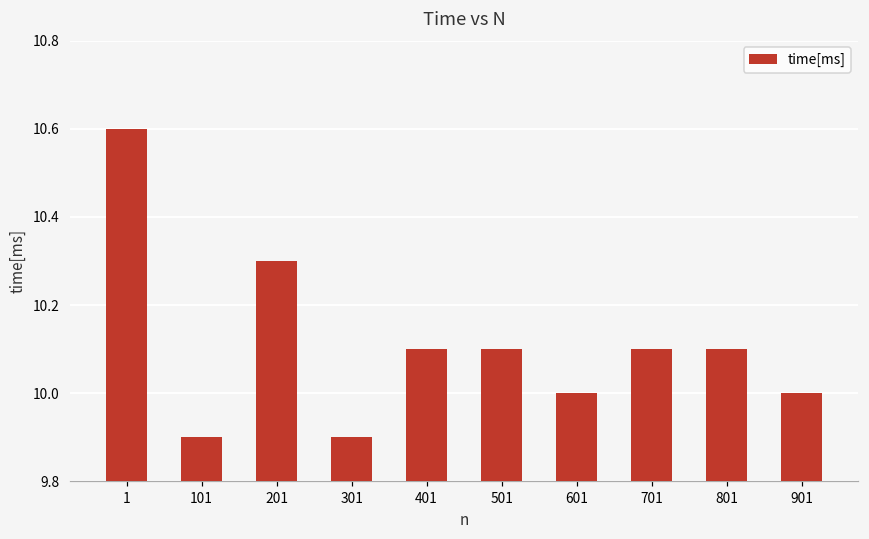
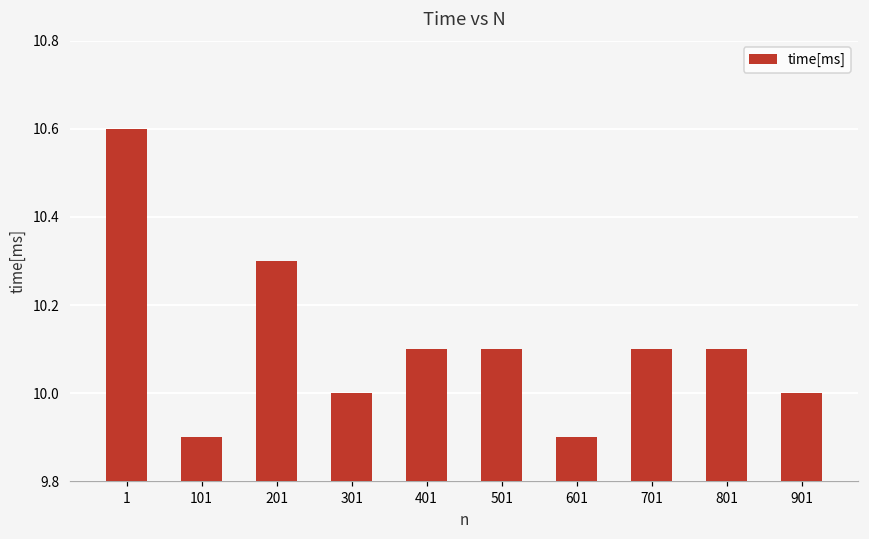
301: 9.9 -> 10.0
601: 10.0 -> 9.9
